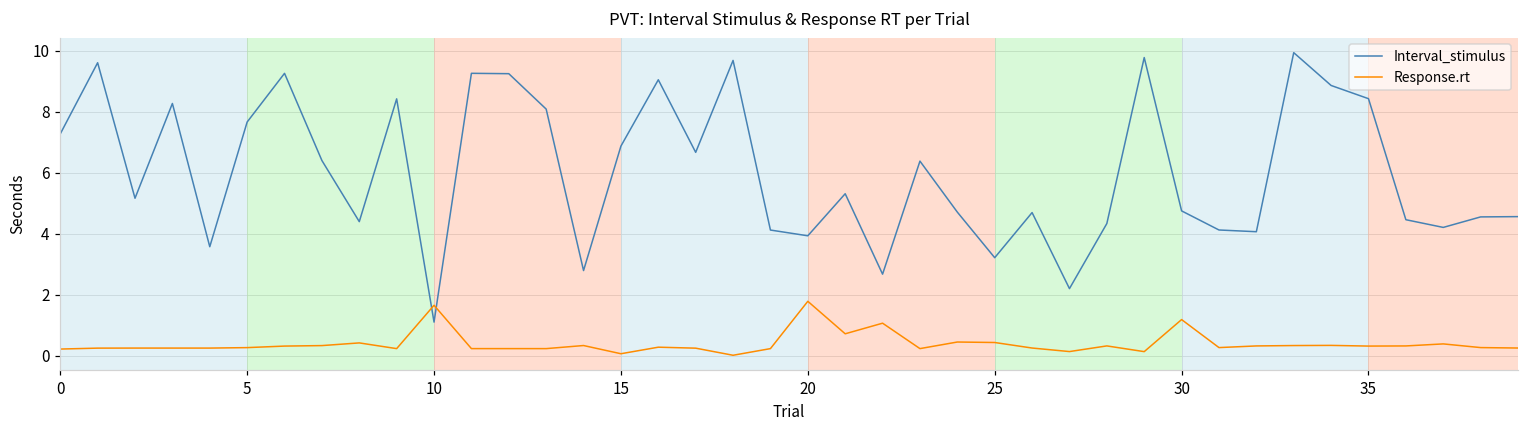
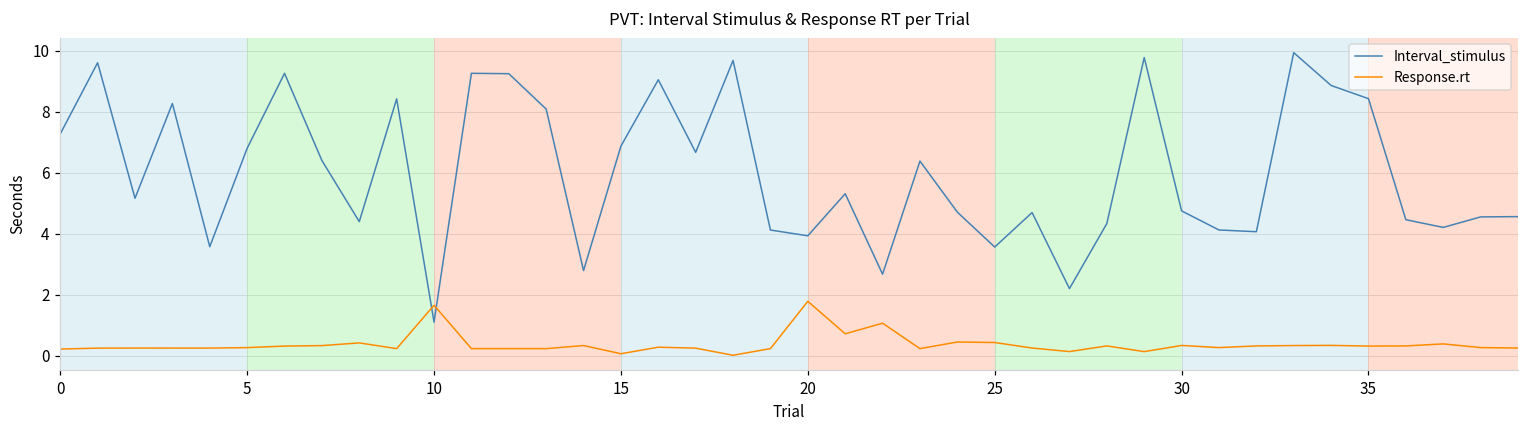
Interval_stimulus, 5: 7.7 -> 6.8
Interval_stimulus, 25: 3.2 -> 3.6
Response.rt, 30: 1.2 -> 0.3
